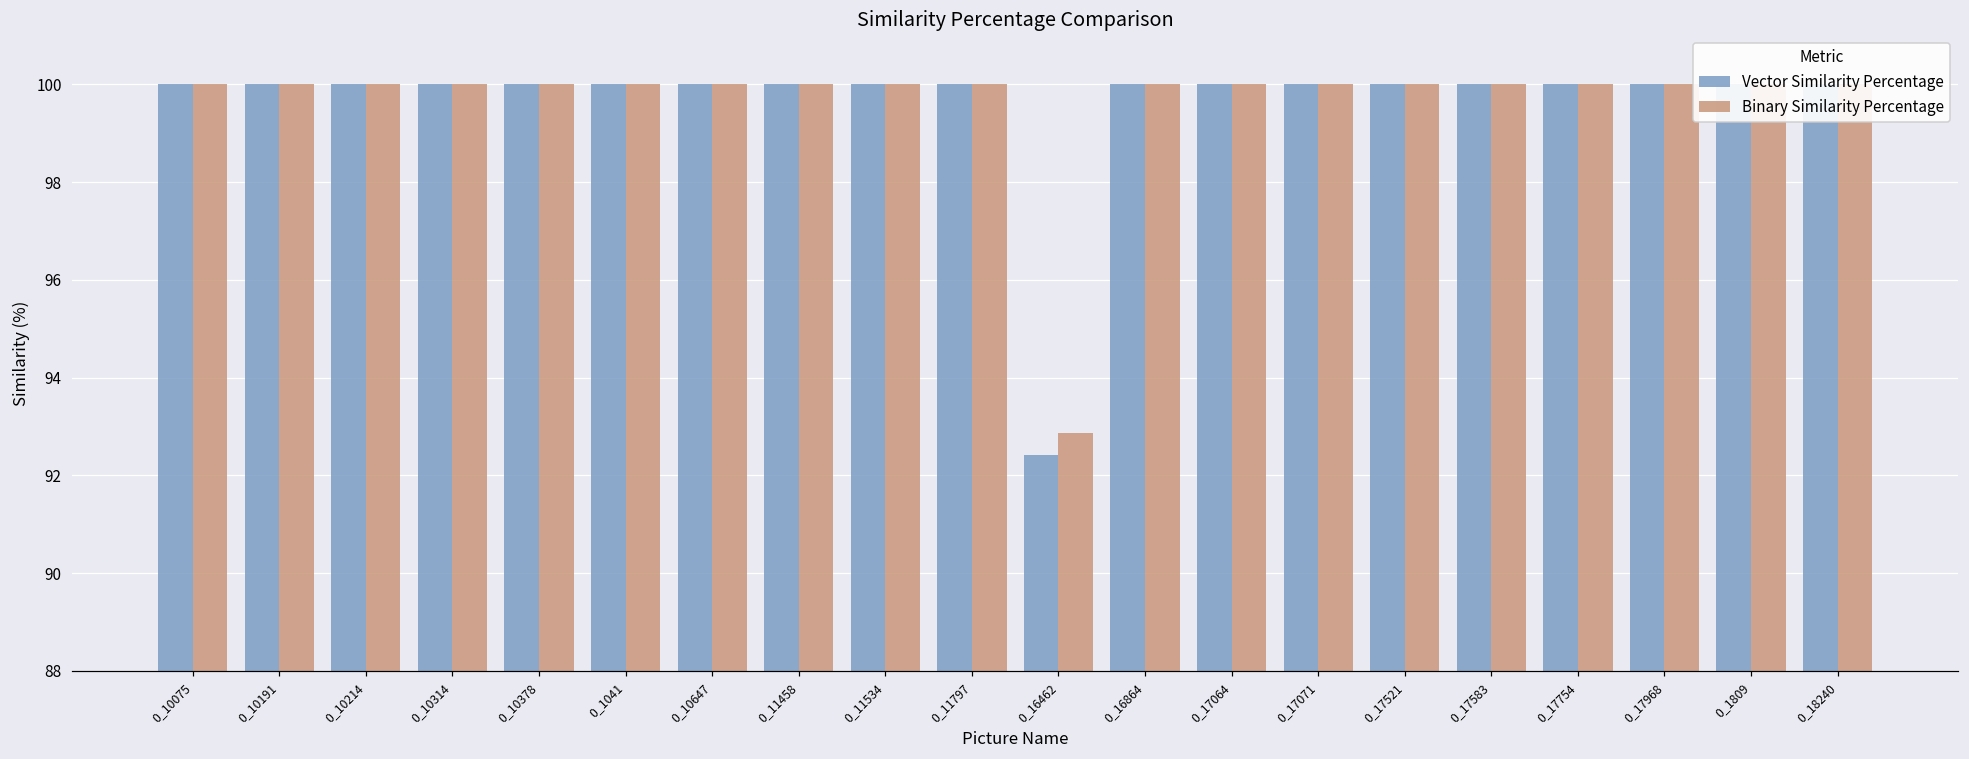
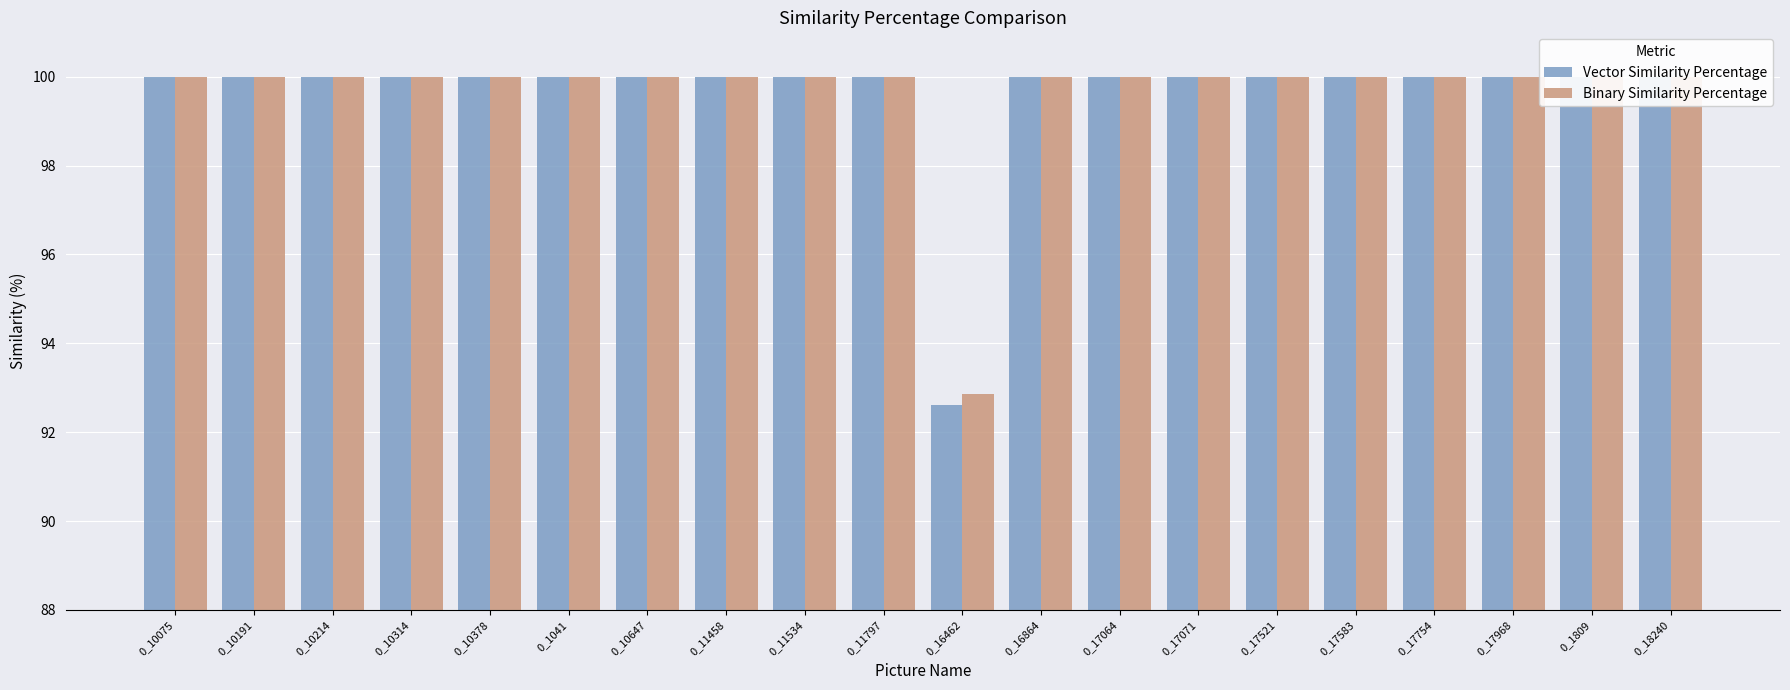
Vector Similarity Percentage, 0_16462: 92.4 -> 92.6
